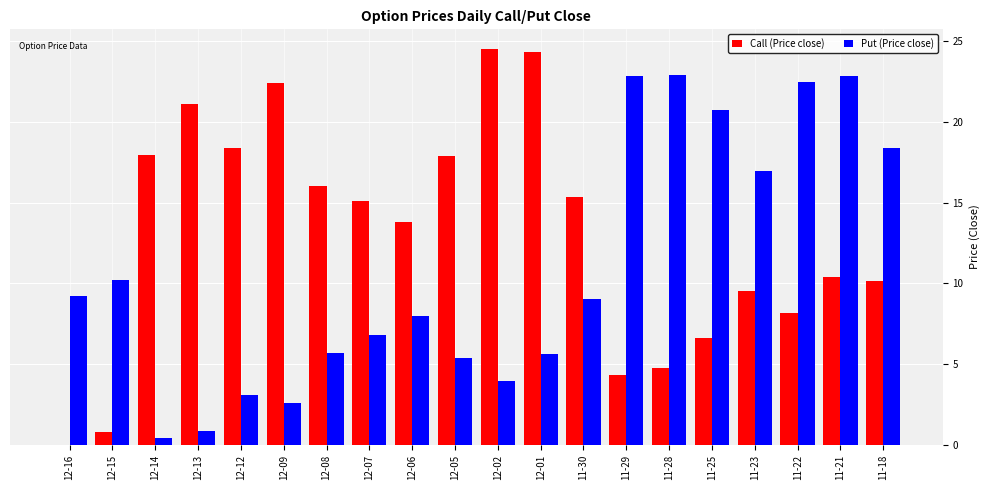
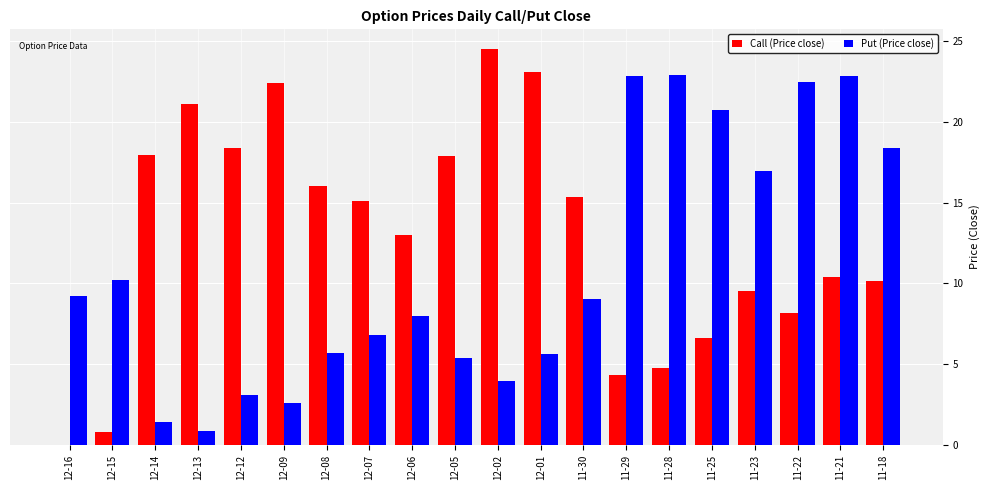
Put (Price close), 12-14: 0.4 -> 1.4
Call (Price close), 12-06: 13.8 -> 13.0
Call (Price close), 12-01: 24.3 -> 23.1
